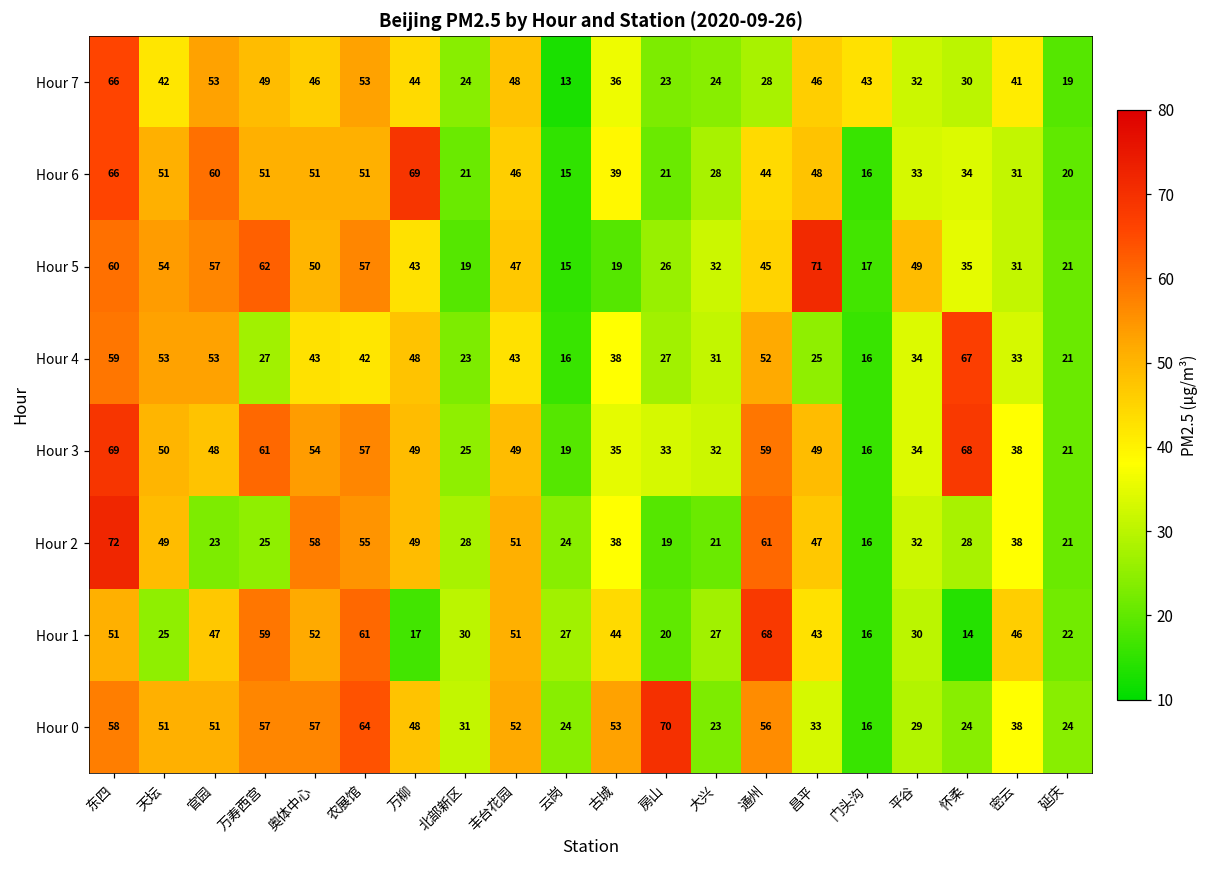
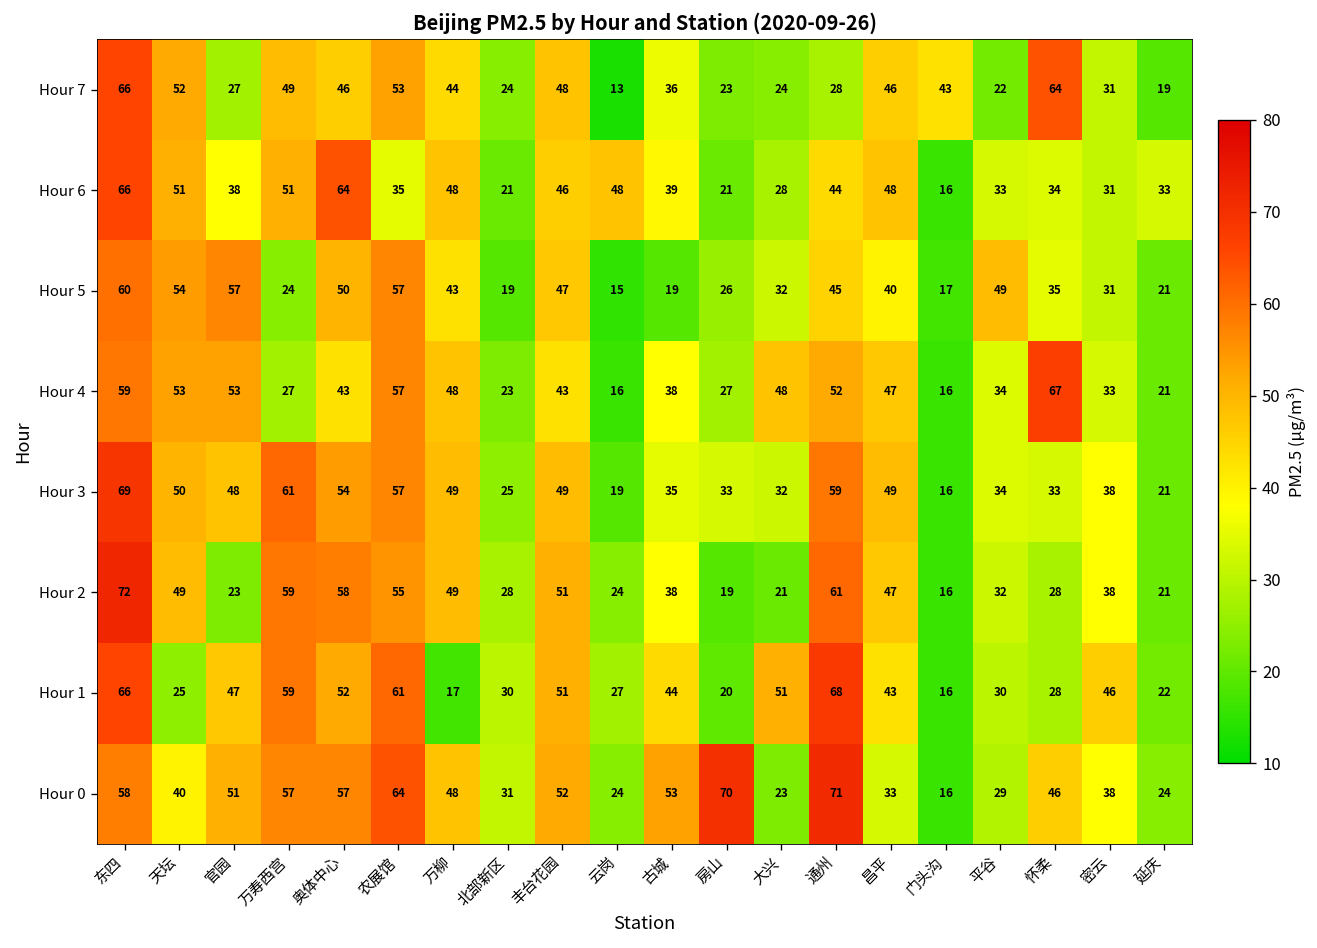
Hour 7, 天坛: 42 -> 52
Hour 7, 官园: 53 -> 27
Hour 7, 平谷: 32 -> 22
Hour 7, 怀柔: 30 -> 64
Hour 7, 密云: 41 -> 31
Hour 6, 官园: 60 -> 38
Hour 6, 奥体中心: 51 -> 64
Hour 6, 农展馆: 51 -> 35
Hour 6, 万柳: 69 -> 48
Hour 6, 云岗: 15 -> 48
Hour 6, 延庆: 20 -> 33
Hour 5, 万寿西宫: 62 -> 24
Hour 5, 昌平: 71 -> 40
Hour 4, 农展馆: 42 -> 57
Hour 4, 大兴: 31 -> 48
Hour 4, 昌平: 25 -> 47
Hour 3, 怀柔: 68 -> 33
Hour 2, 万寿西宫: 25 -> 59
Hour 1, 东四: 51 -> 66
Hour 1, 大兴: 27 -> 51
Hour 1, 怀柔: 14 -> 28
Hour 0, 天坛: 51 -> 40
Hour 0, 通州: 56 -> 71
Hour 0, 怀柔: 24 -> 46
